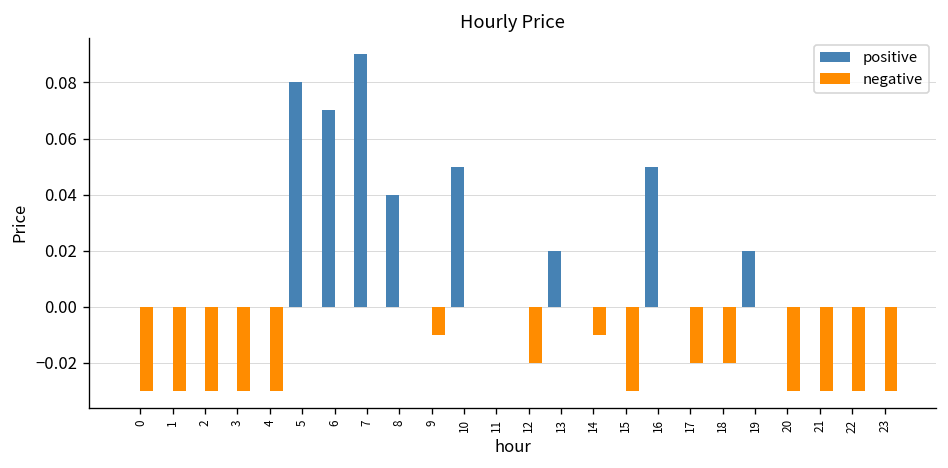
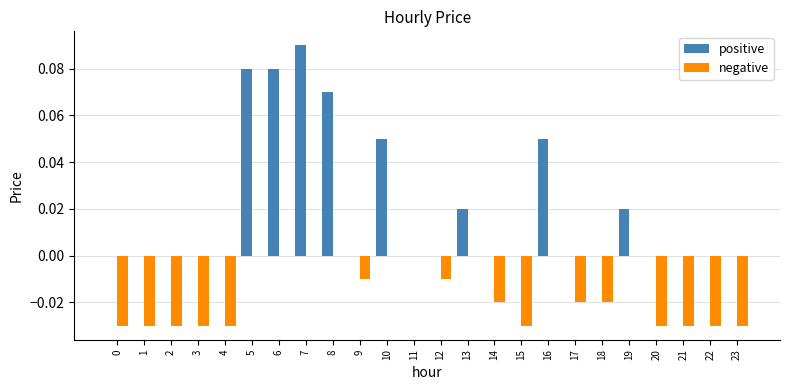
positive, 6: 0.07 -> 0.08
positive, 8: 0.04 -> 0.07
negative, 12: -0.02 -> -0.01
negative, 14: -0.01 -> -0.02
